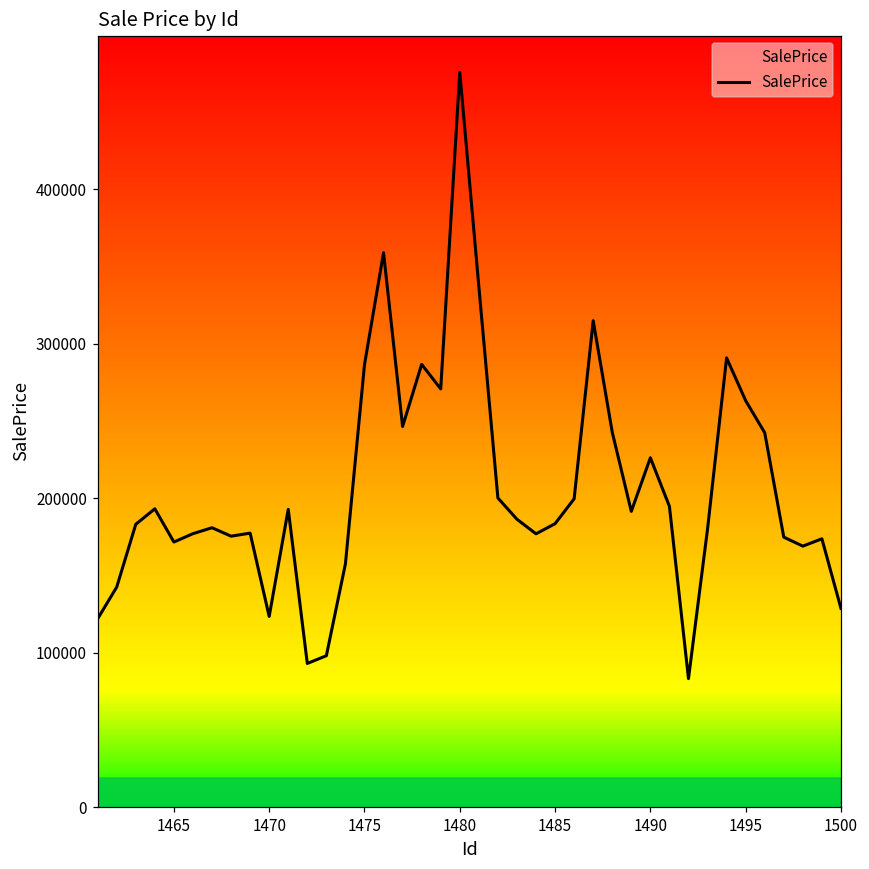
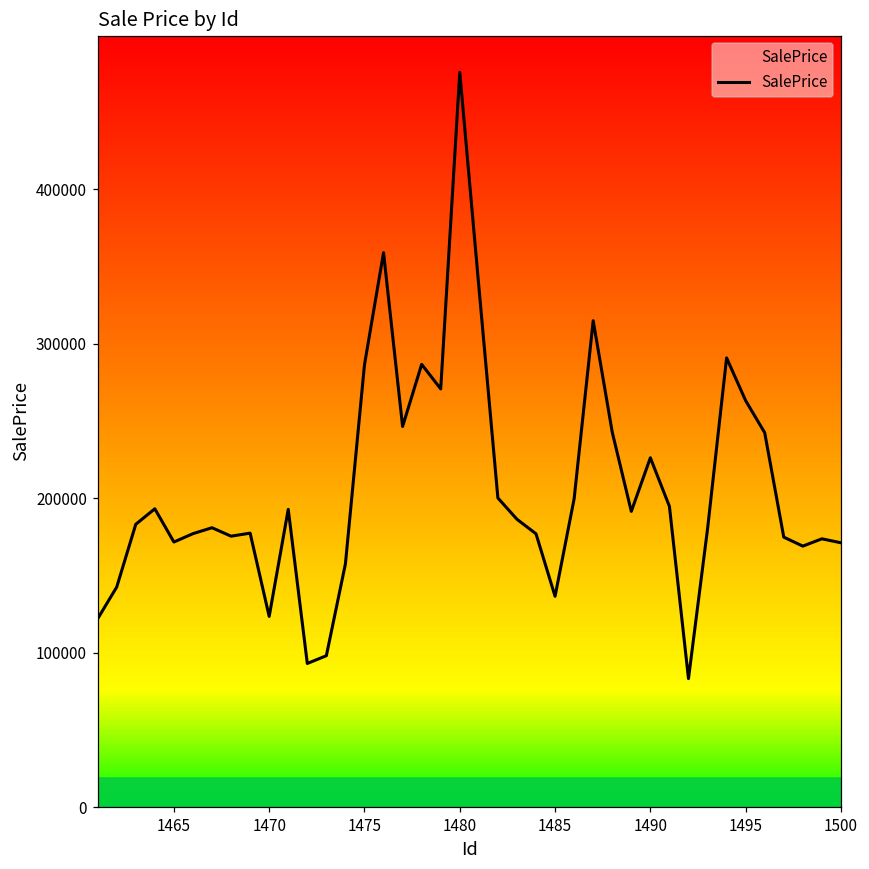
1485: 183000 -> 136000
1500: 129000 -> 171000
